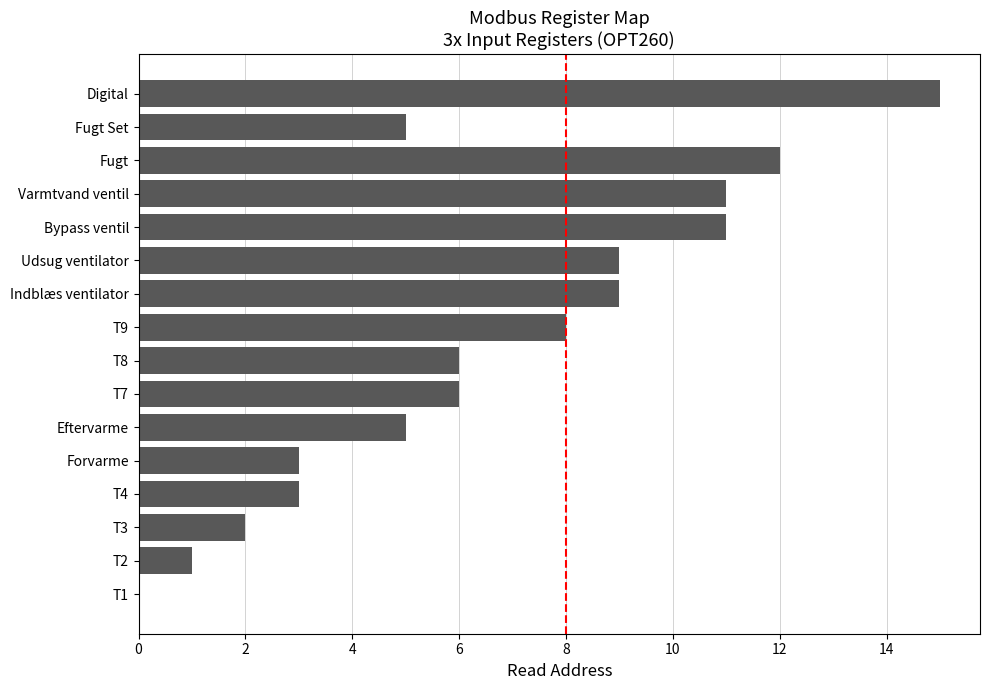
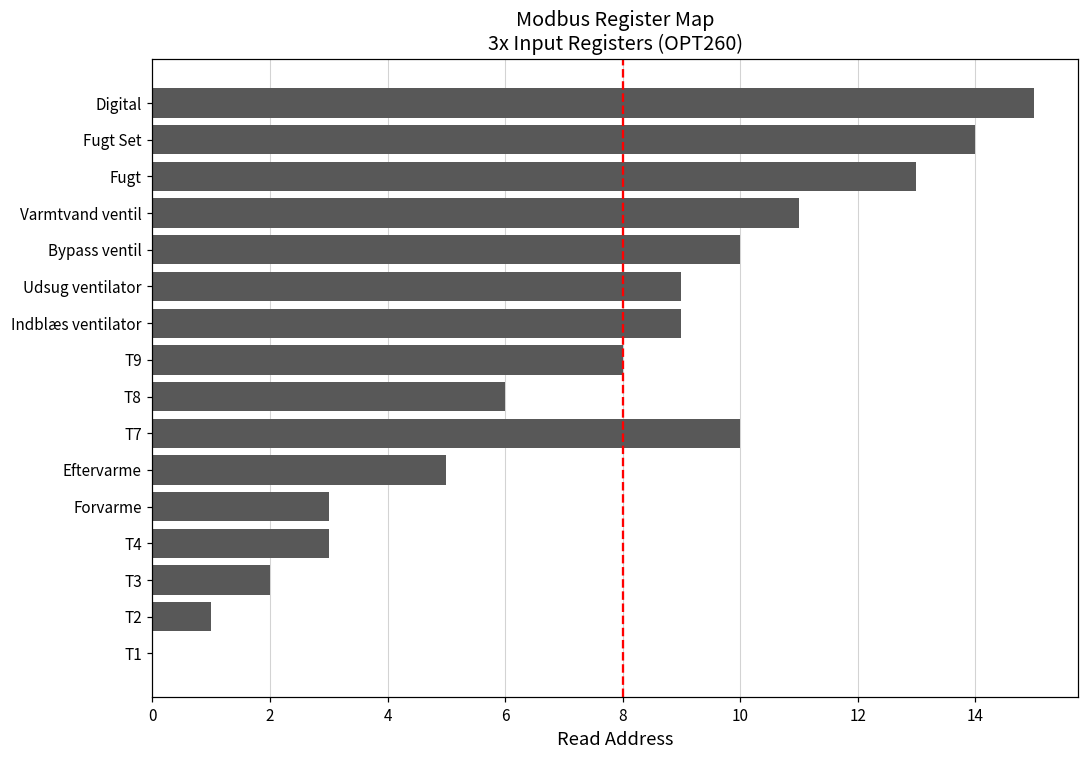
Fugt Set: 5 -> 14
Fugt: 12 -> 13
Bypass ventil: 11 -> 10
T7: 6 -> 10
